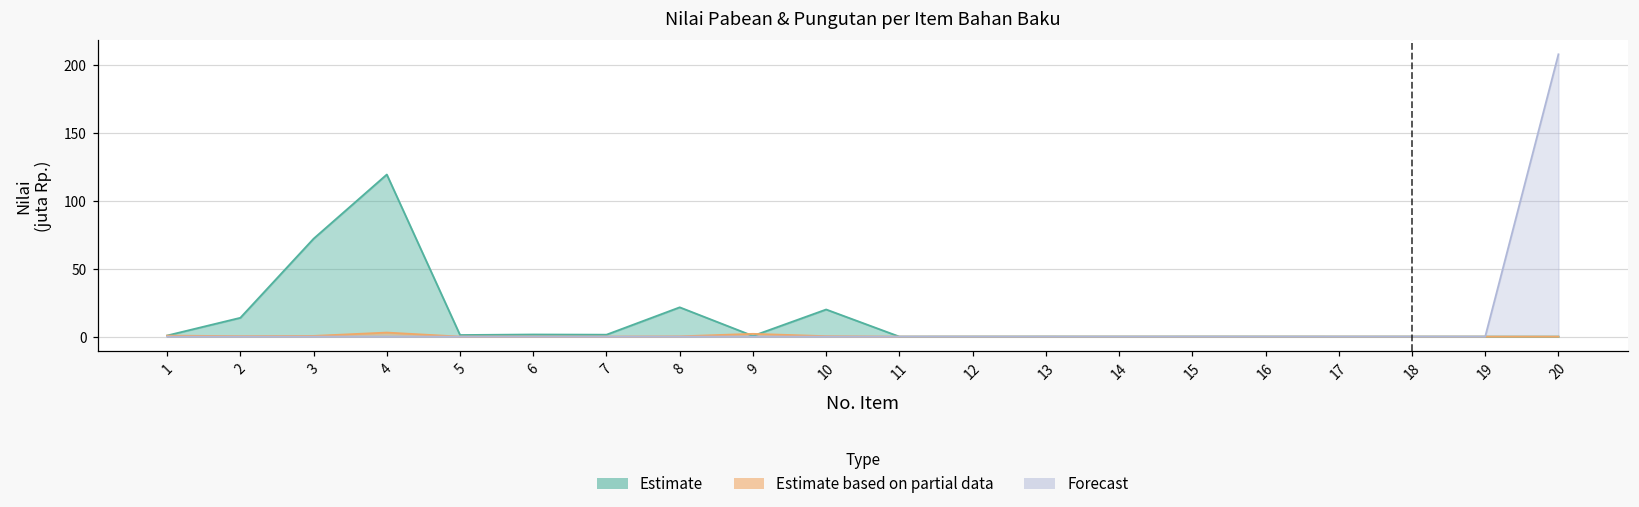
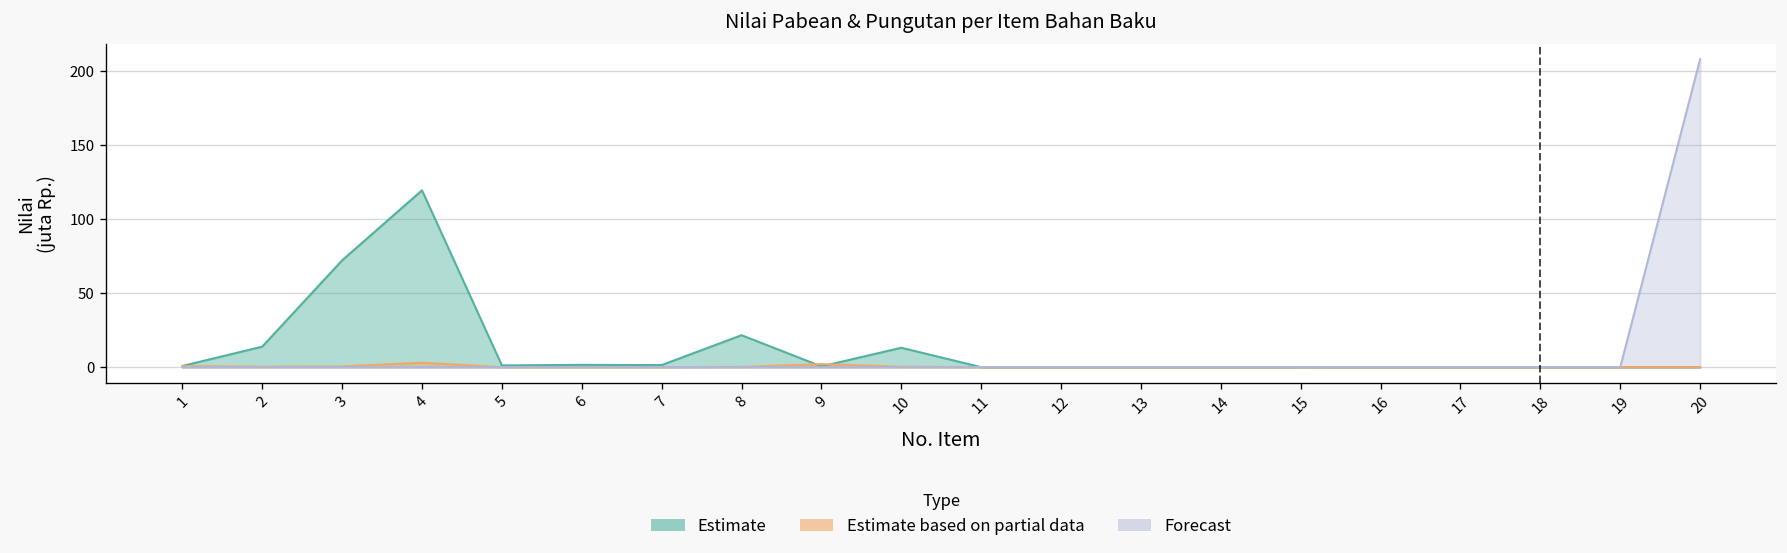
Estimate, 10: 20 -> 13
